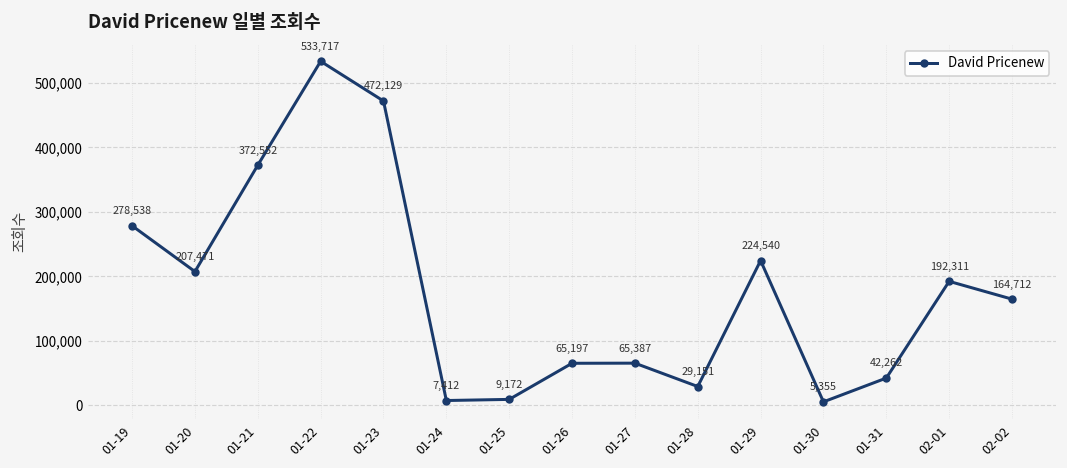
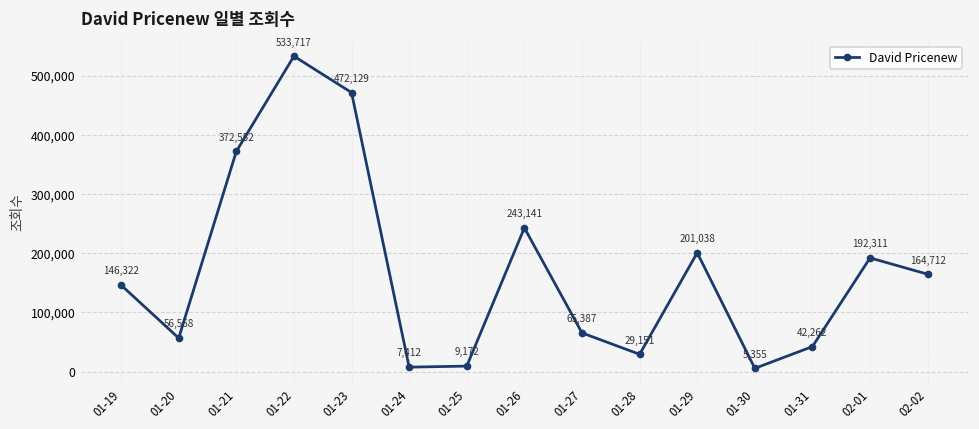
01-19: 278,538 -> 146,322
01-20: 207,471 -> 56,568
01-26: 65,197 -> 243,141
01-29: 224,540 -> 201,038
